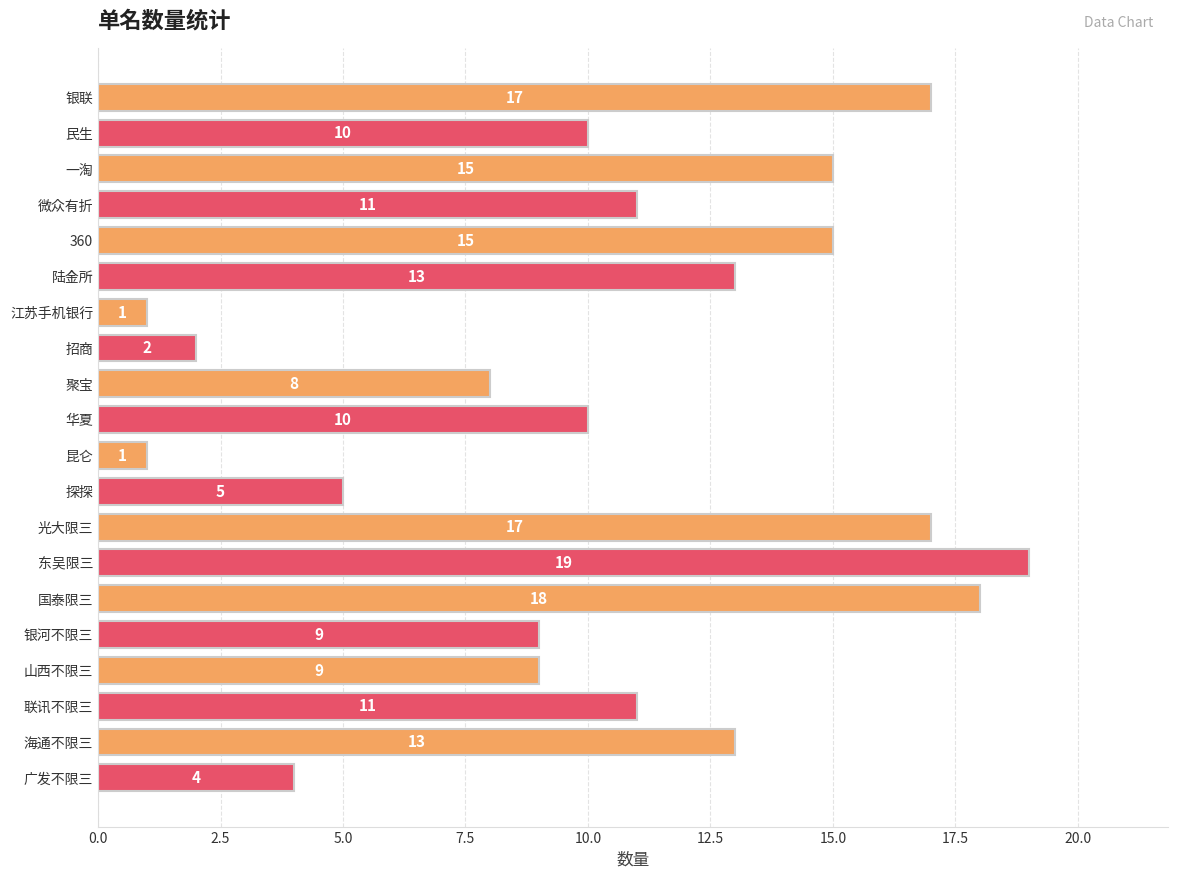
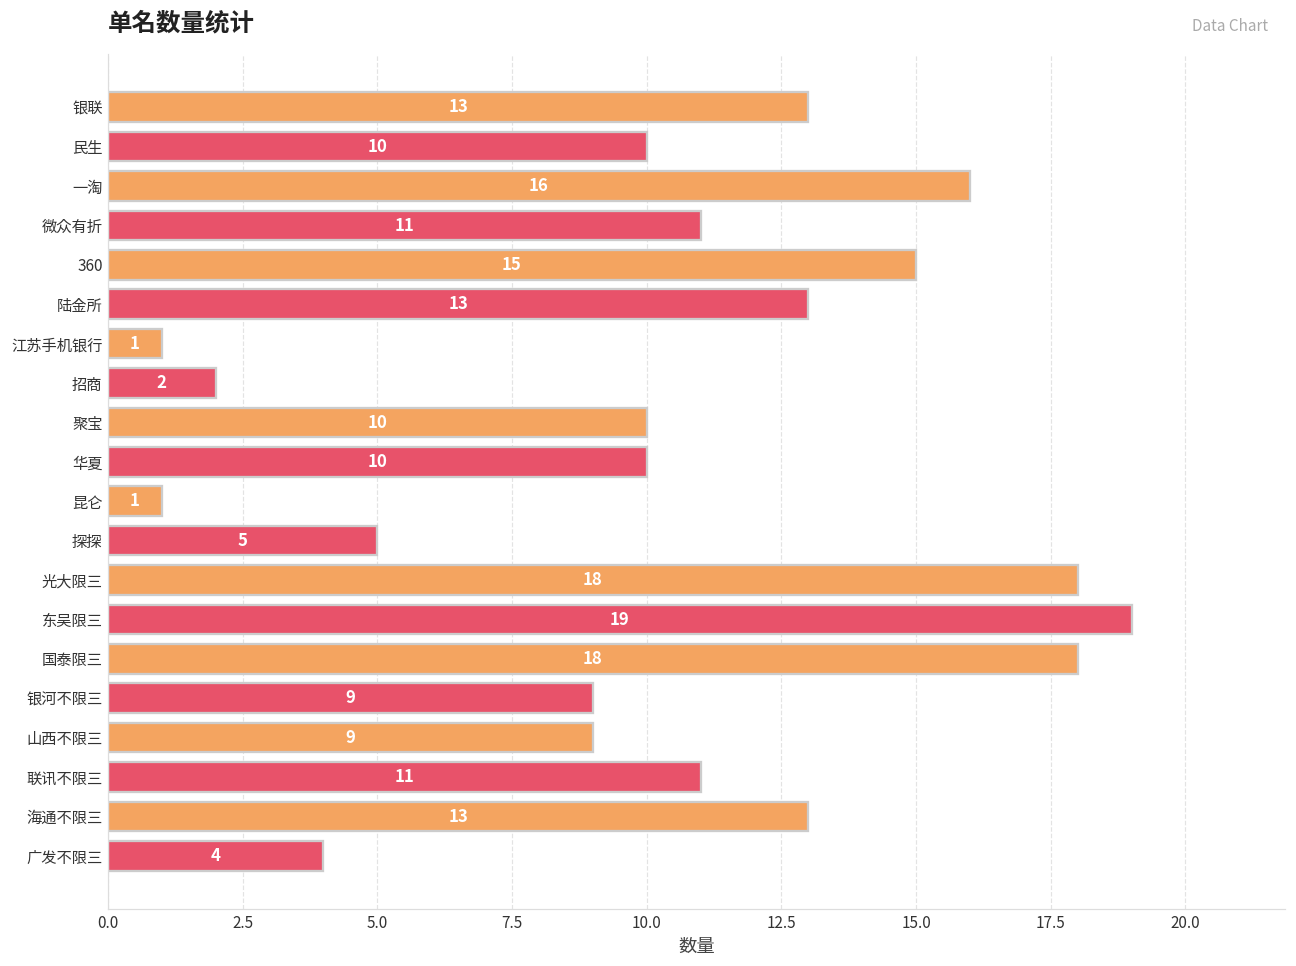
银联: 17 -> 13
一淘: 15 -> 16
聚宝: 8 -> 10
光大限三: 17 -> 18
